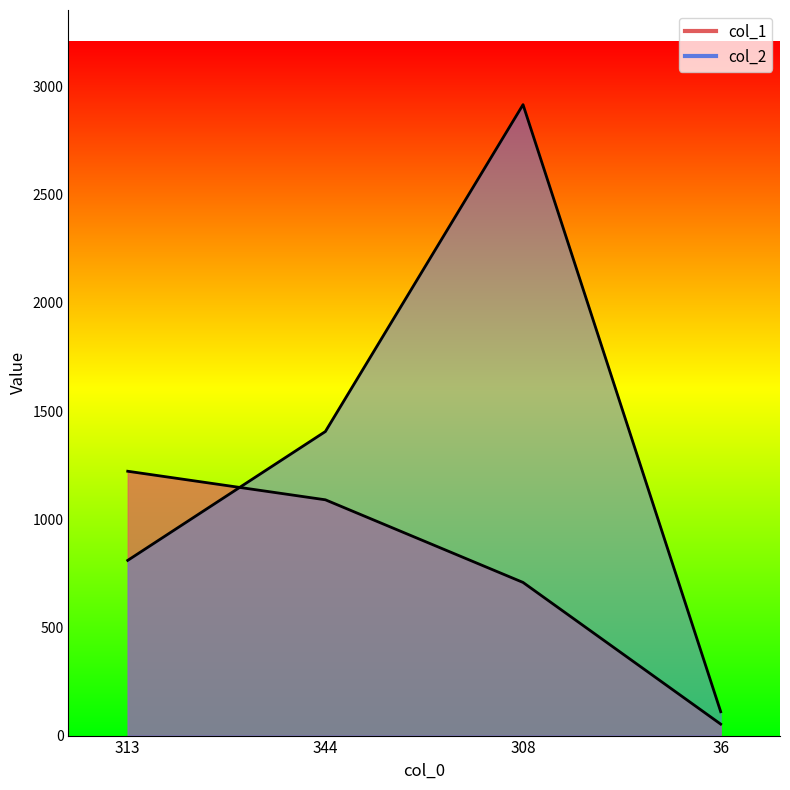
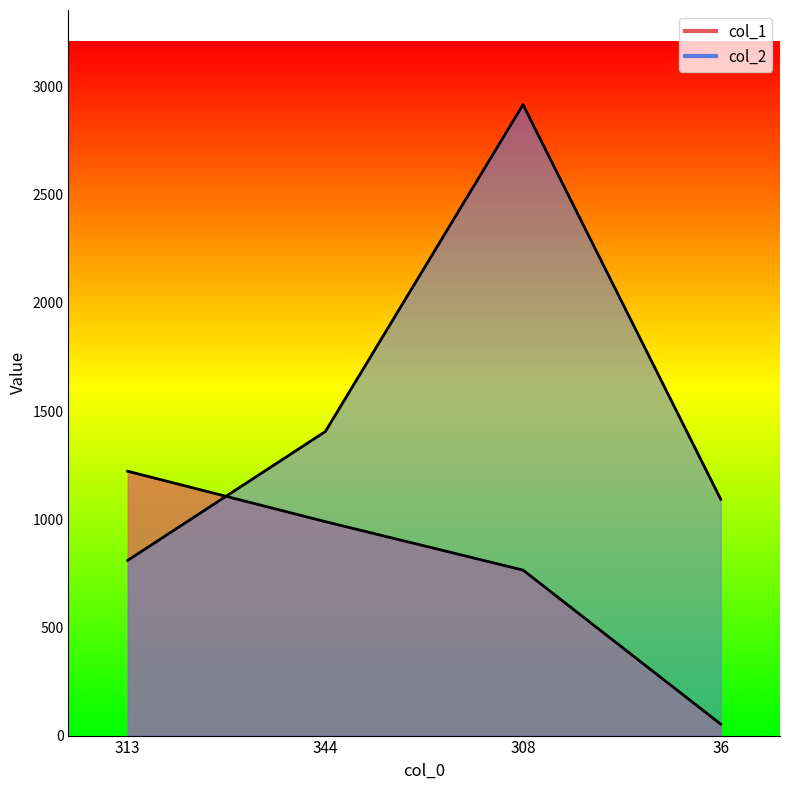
col_1, 344: 1090 -> 990
col_1, 308: 710 -> 770
col_2, 36: 110 -> 1090
